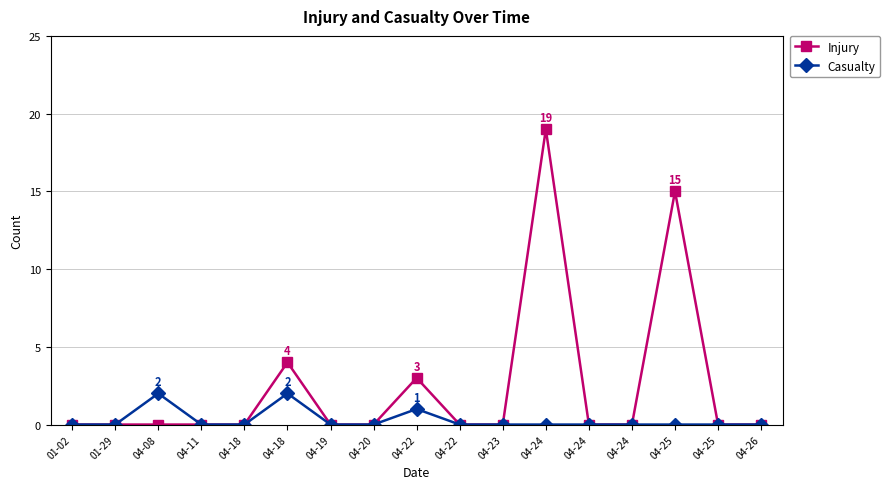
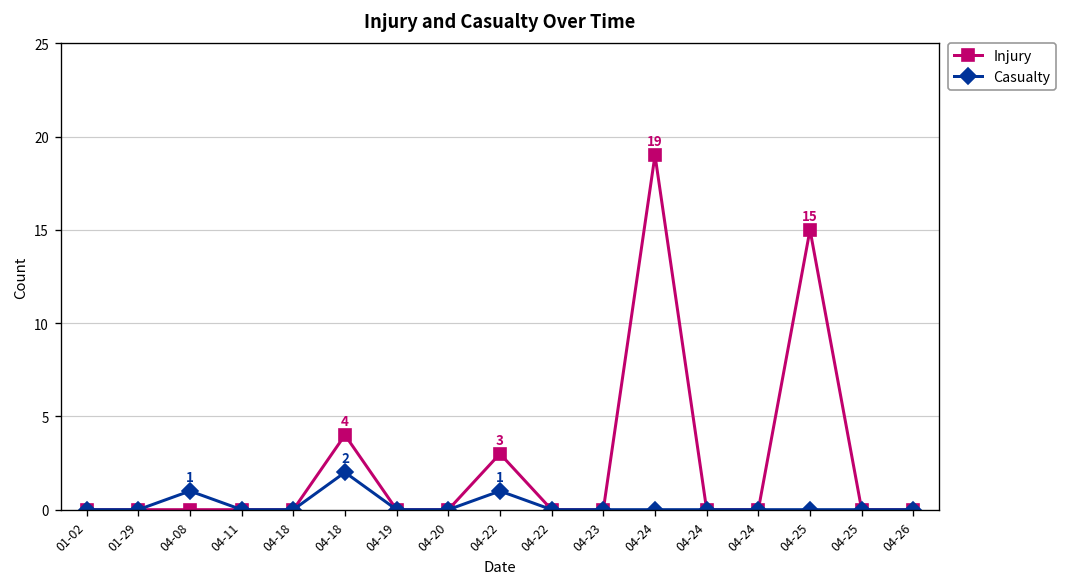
Casualty, 04-08: 2 -> 1
